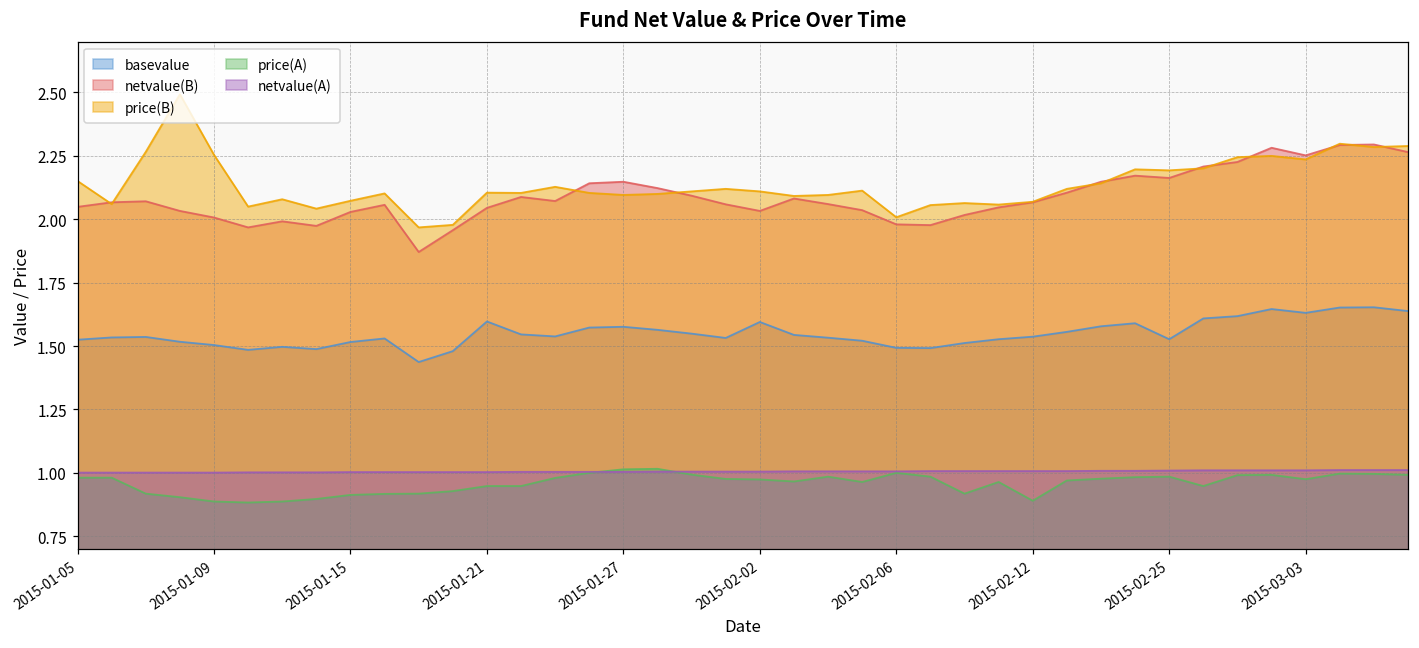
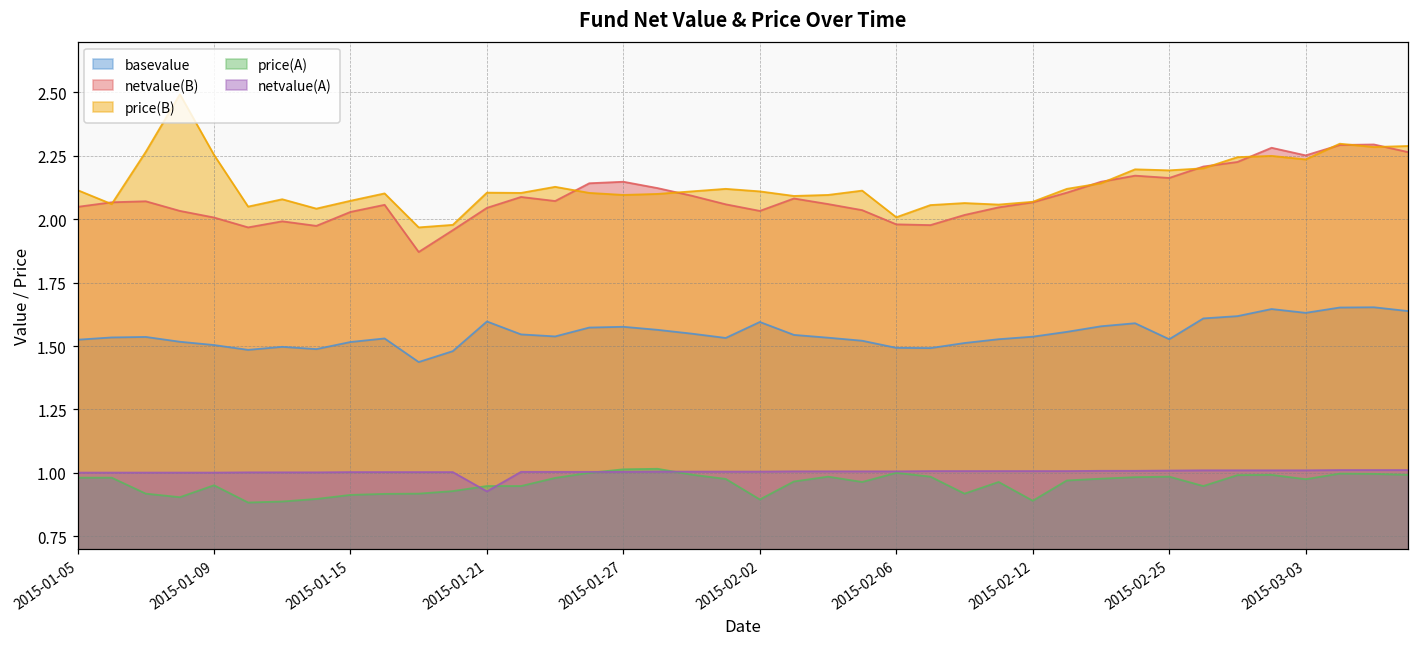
price(B), 2015-01-05: 2.15 -> 2.12
price(A), 2015-01-09: 0.89 -> 0.95
netvalue(A), 2015-01-21: 1.00 -> 0.93
price(A), 2015-02-02: 0.97 -> 0.90
